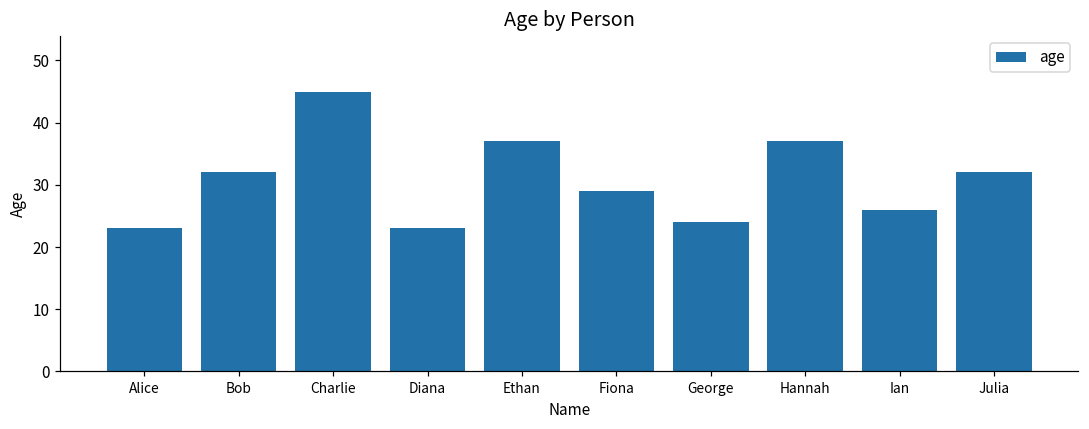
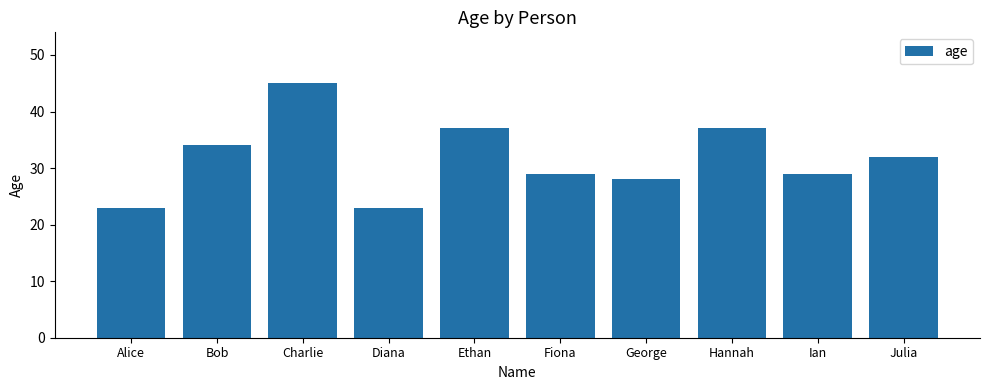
Bob: 32 -> 34
George: 24 -> 28
Ian: 26 -> 29
